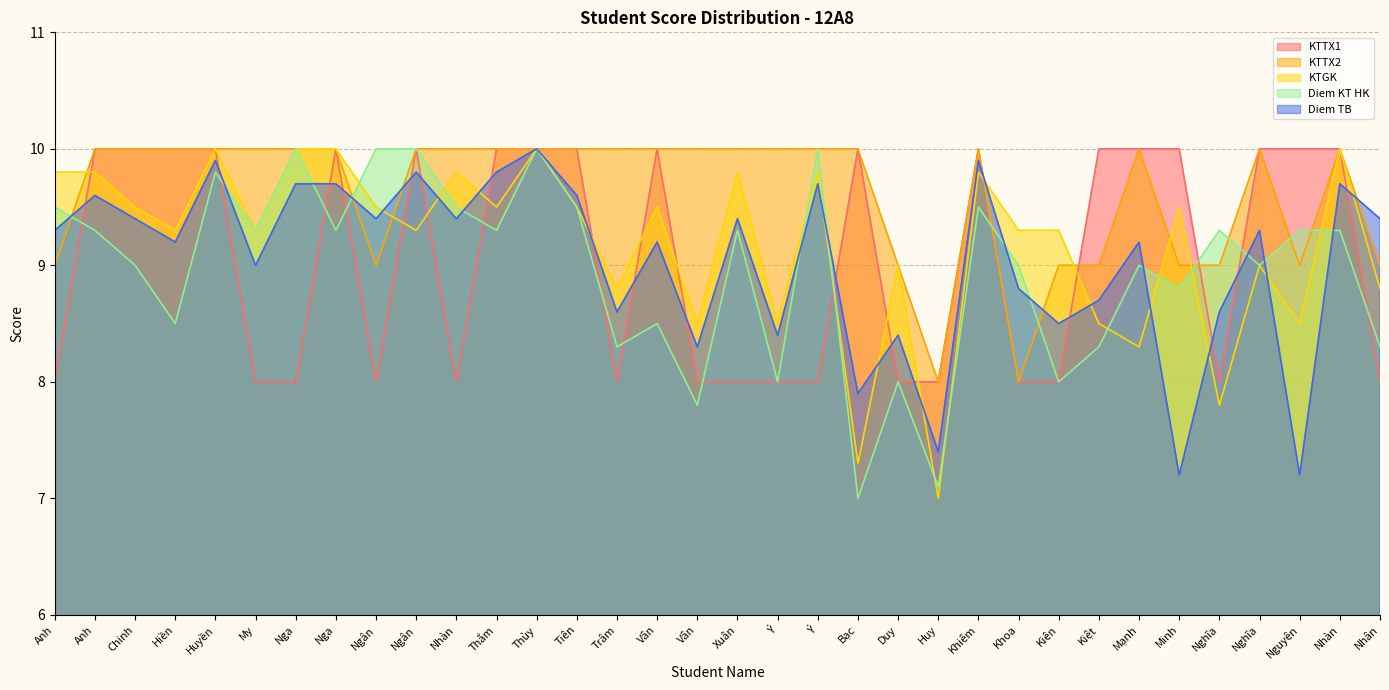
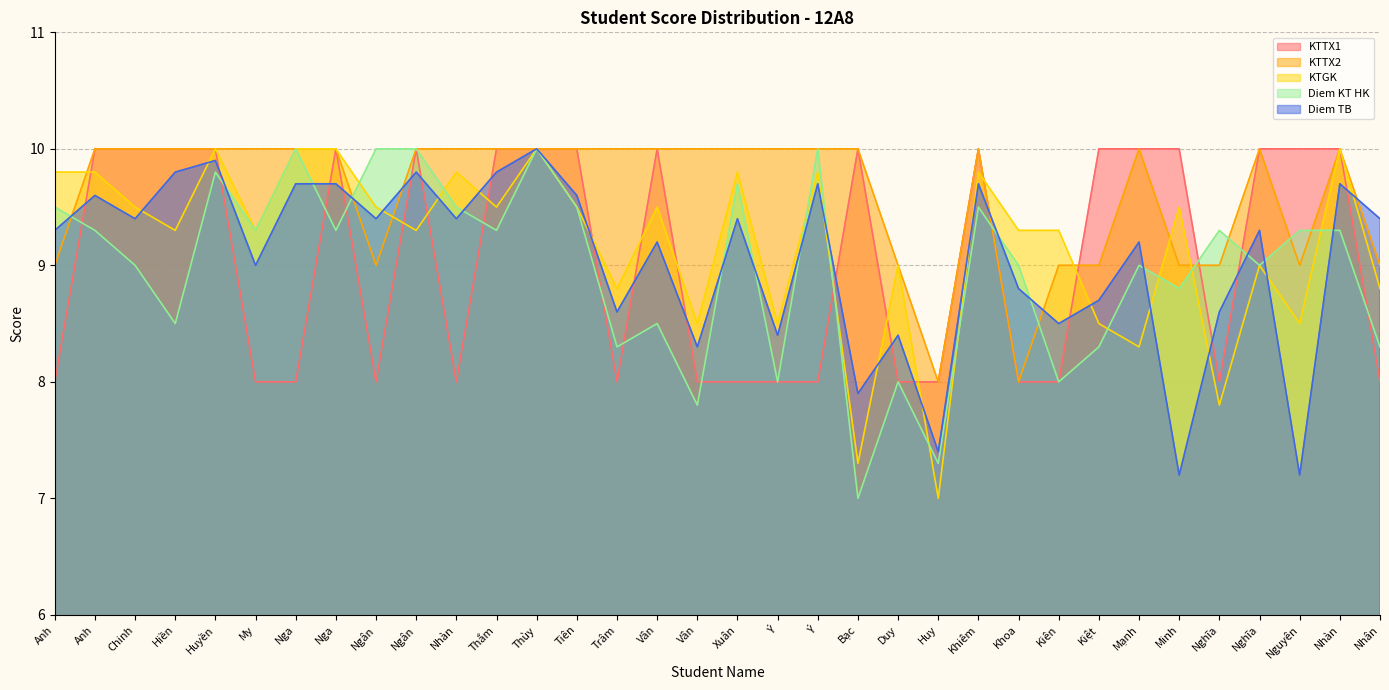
Diem TB, Hiền: 9.2 -> 9.8
Diem KT HK, Xuân: 9.3 -> 9.7
Diem KT HK, Huy: 7.1 -> 7.3
Diem TB, Khiêm: 9.9 -> 9.7
